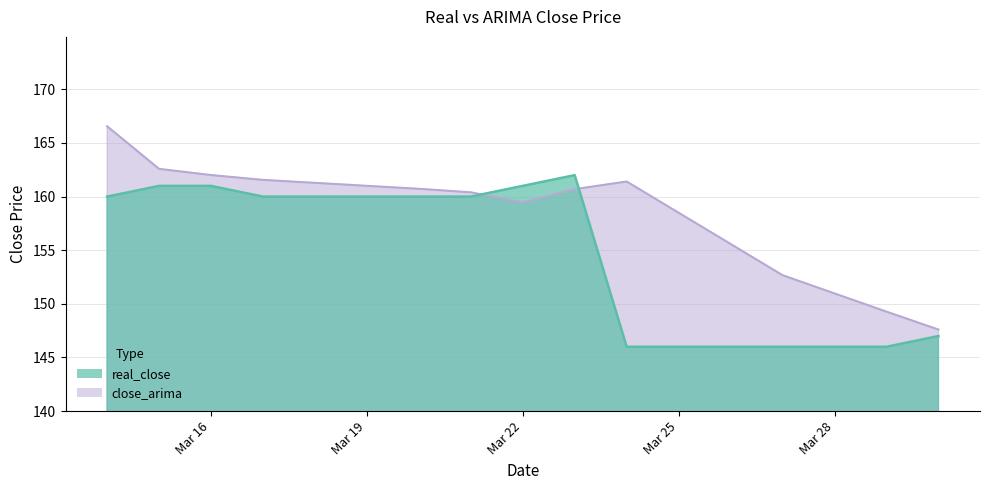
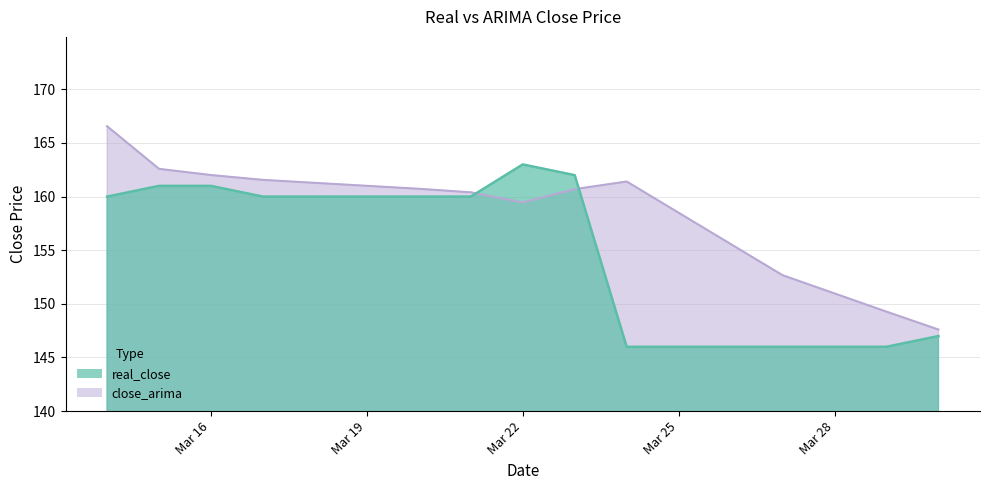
real_close, Mar 22: 161 -> 163
